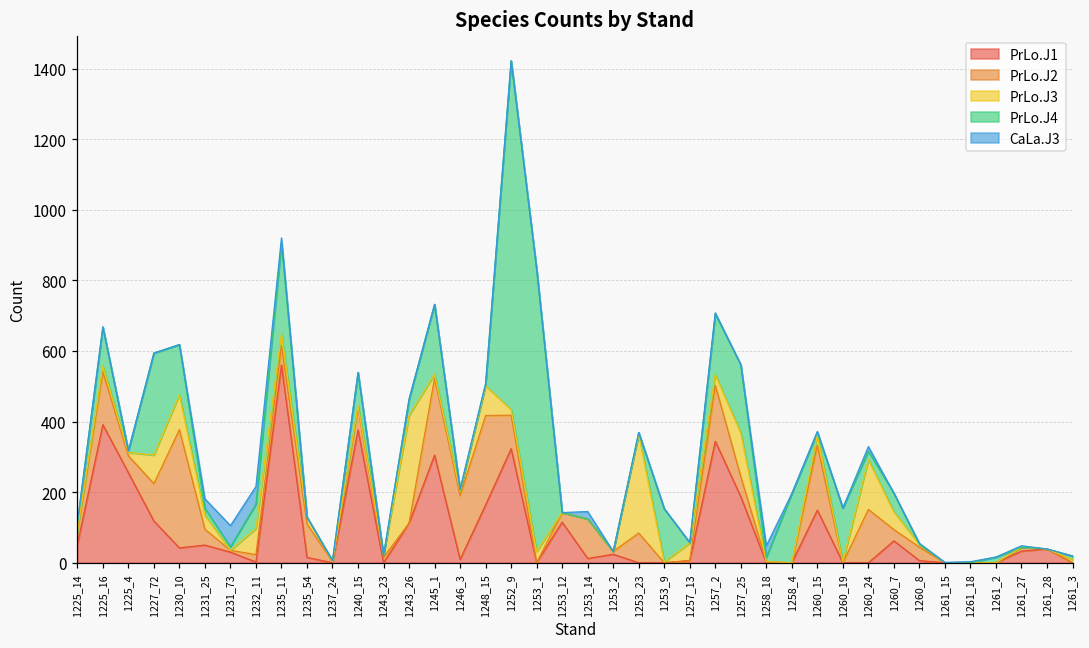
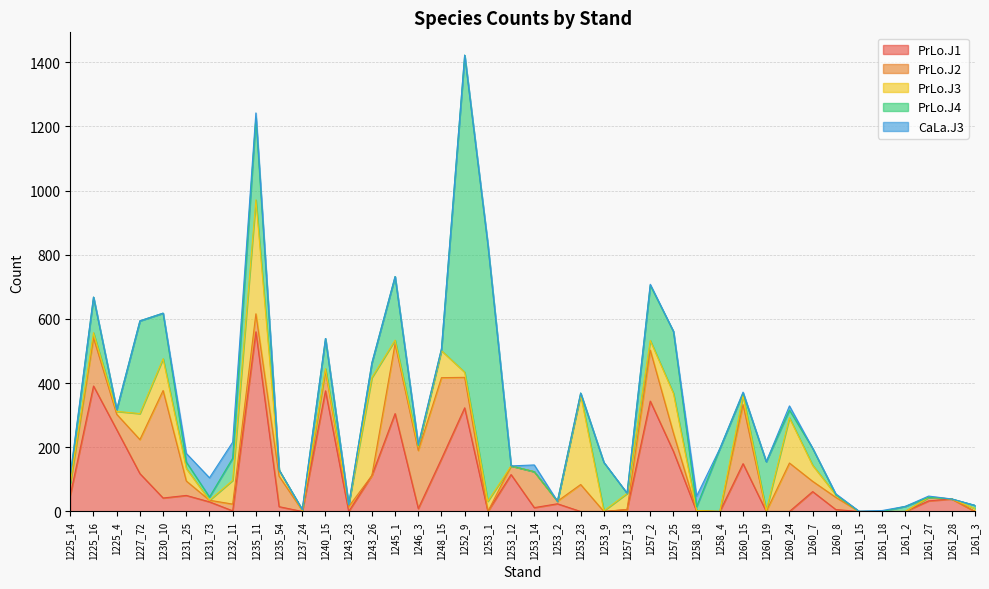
PrLo.J3, 1235_11: 30 -> 360
